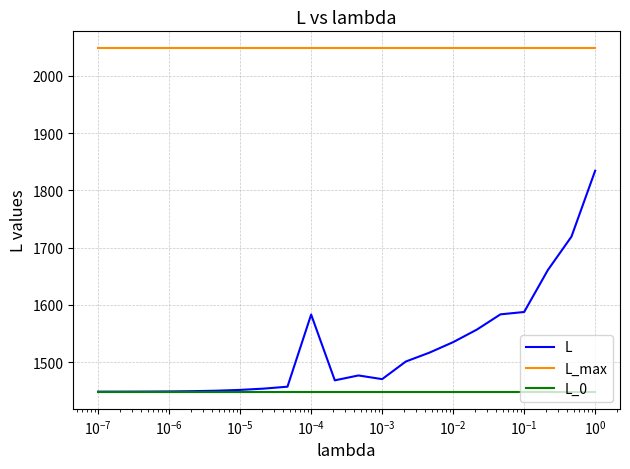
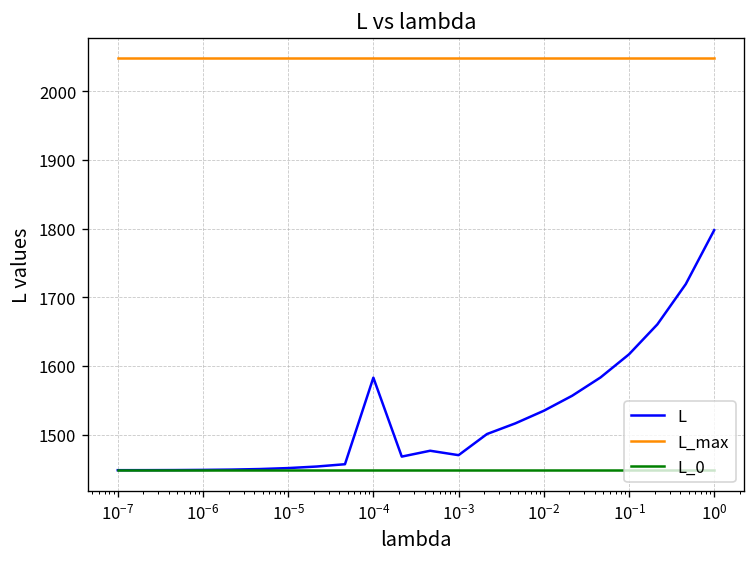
L, 10^-1: 1590 -> 1620
L, 10^0: 1830 -> 1800
